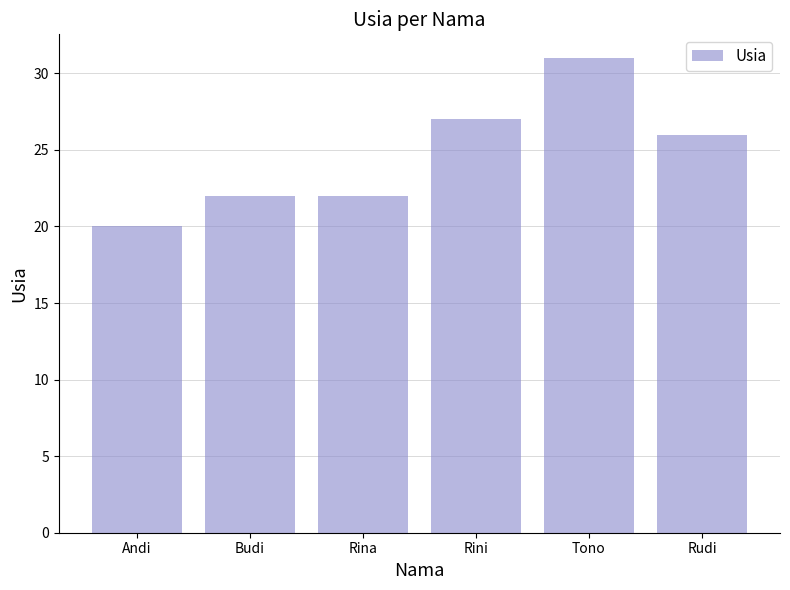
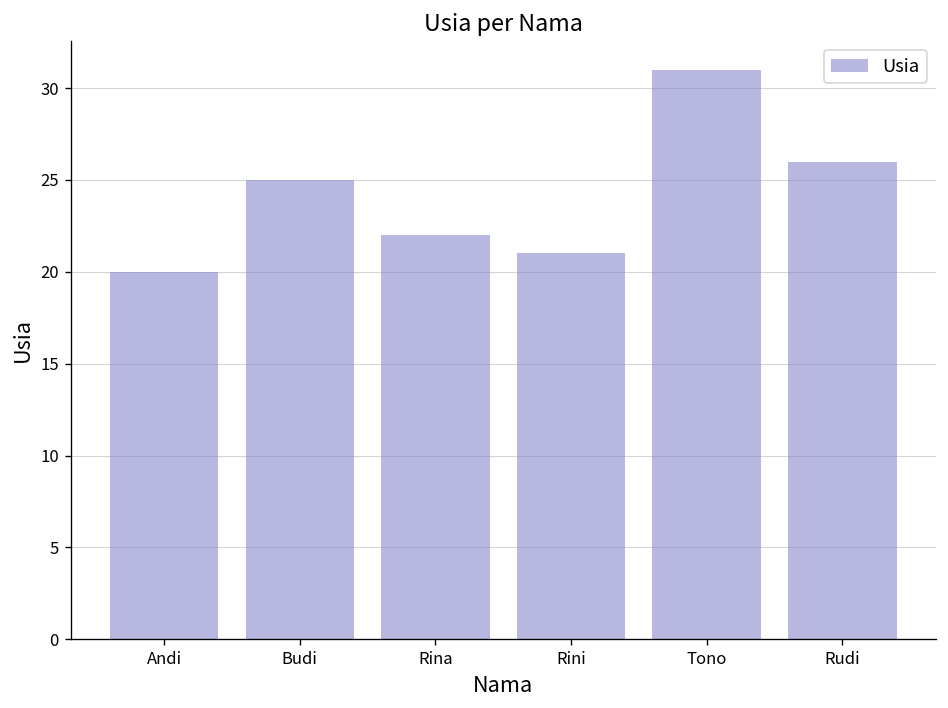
Budi: 22 -> 25
Rini: 27 -> 21
